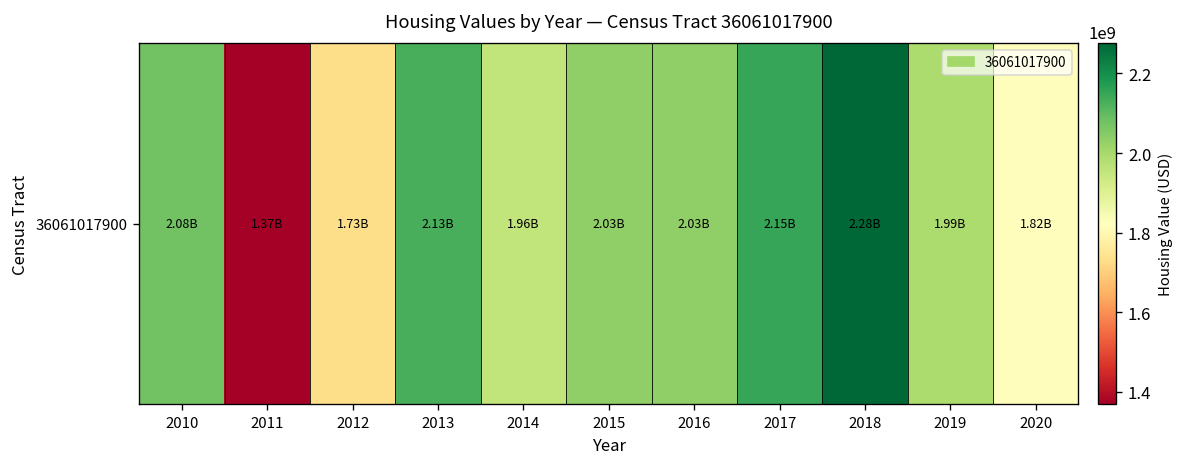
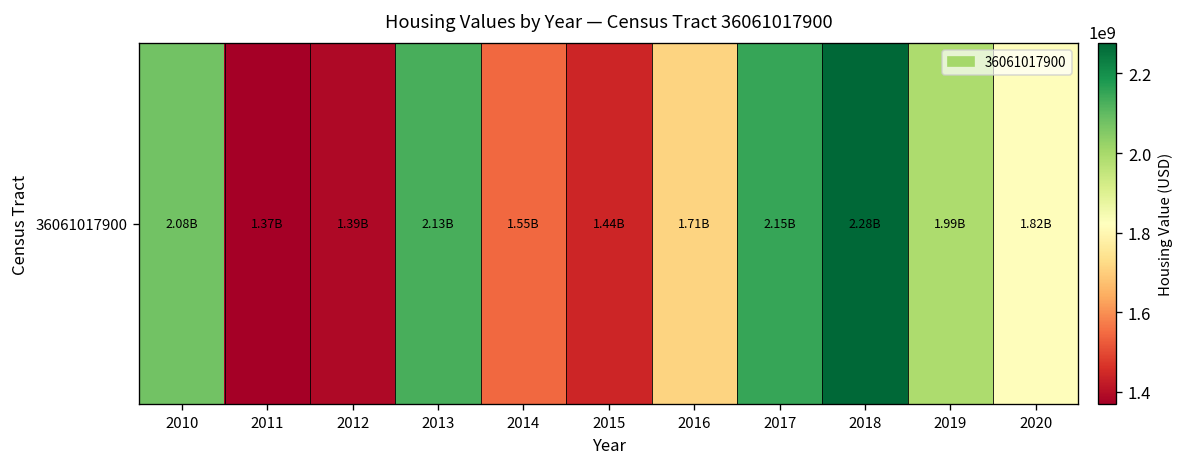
36061017900, 2012: 1.73B -> 1.39B
36061017900, 2014: 1.96B -> 1.55B
36061017900, 2015: 2.03B -> 1.44B
36061017900, 2016: 2.03B -> 1.71B
